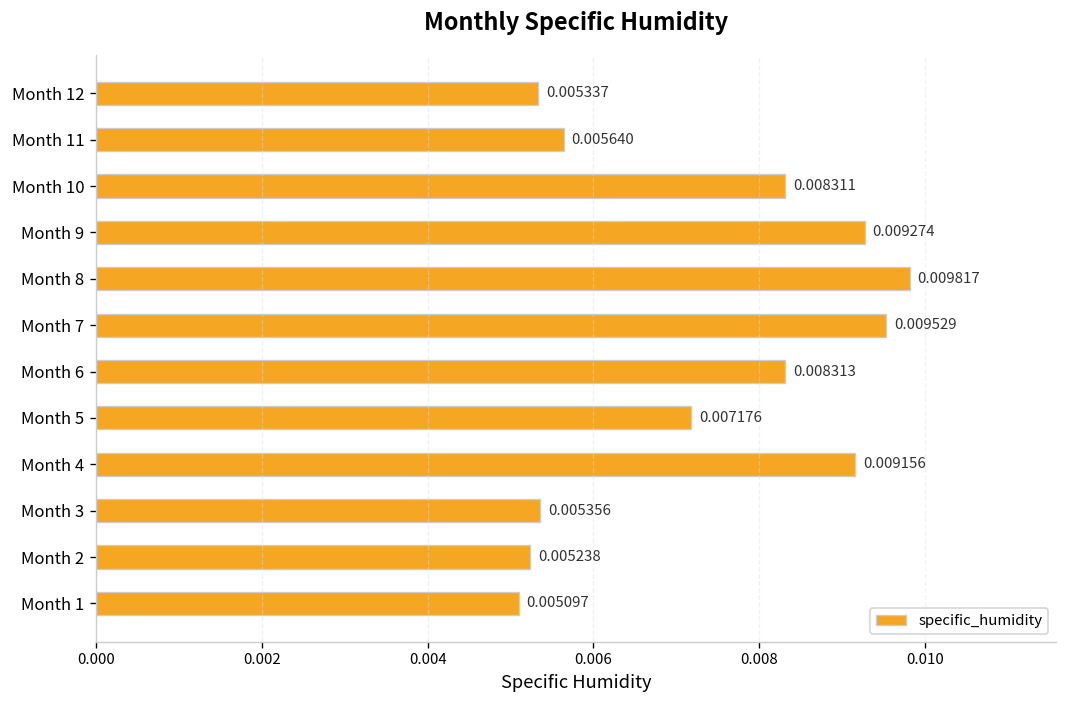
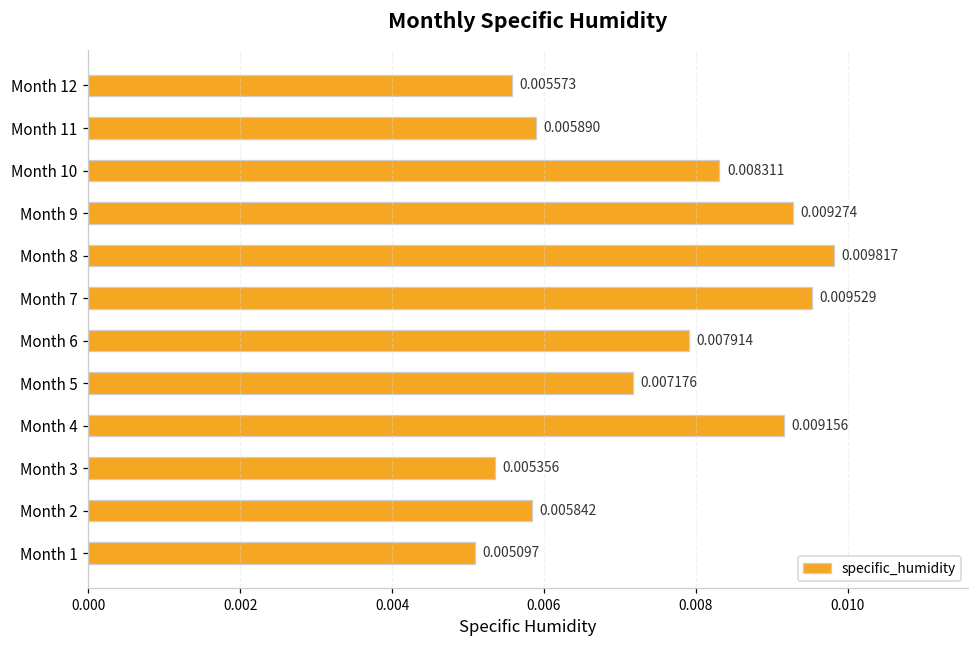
Month 12: 0.005337 -> 0.005573
Month 11: 0.005640 -> 0.005890
Month 6: 0.008313 -> 0.007914
Month 2: 0.005238 -> 0.005842
